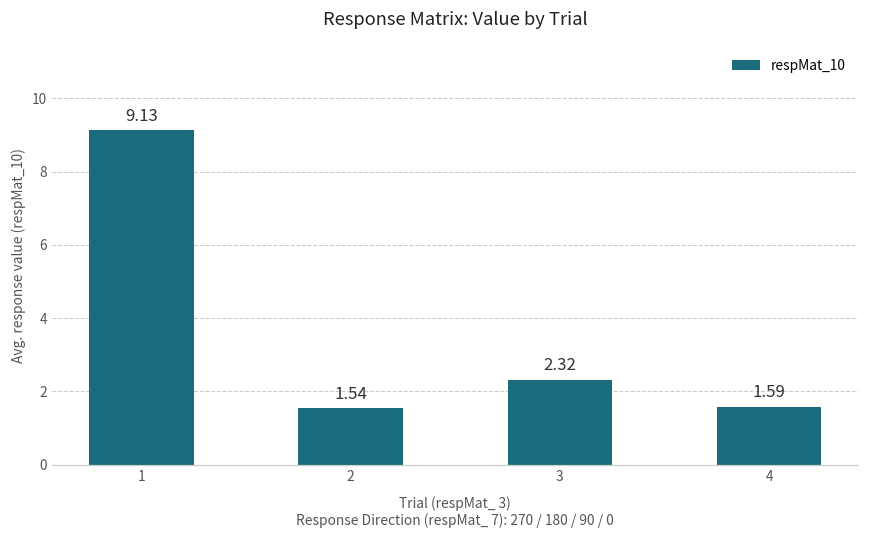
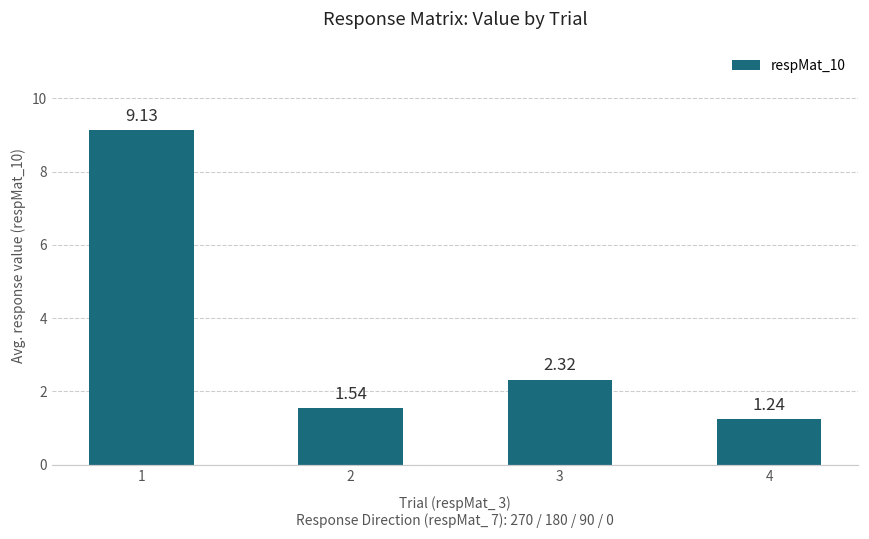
4: 1.59 -> 1.24
